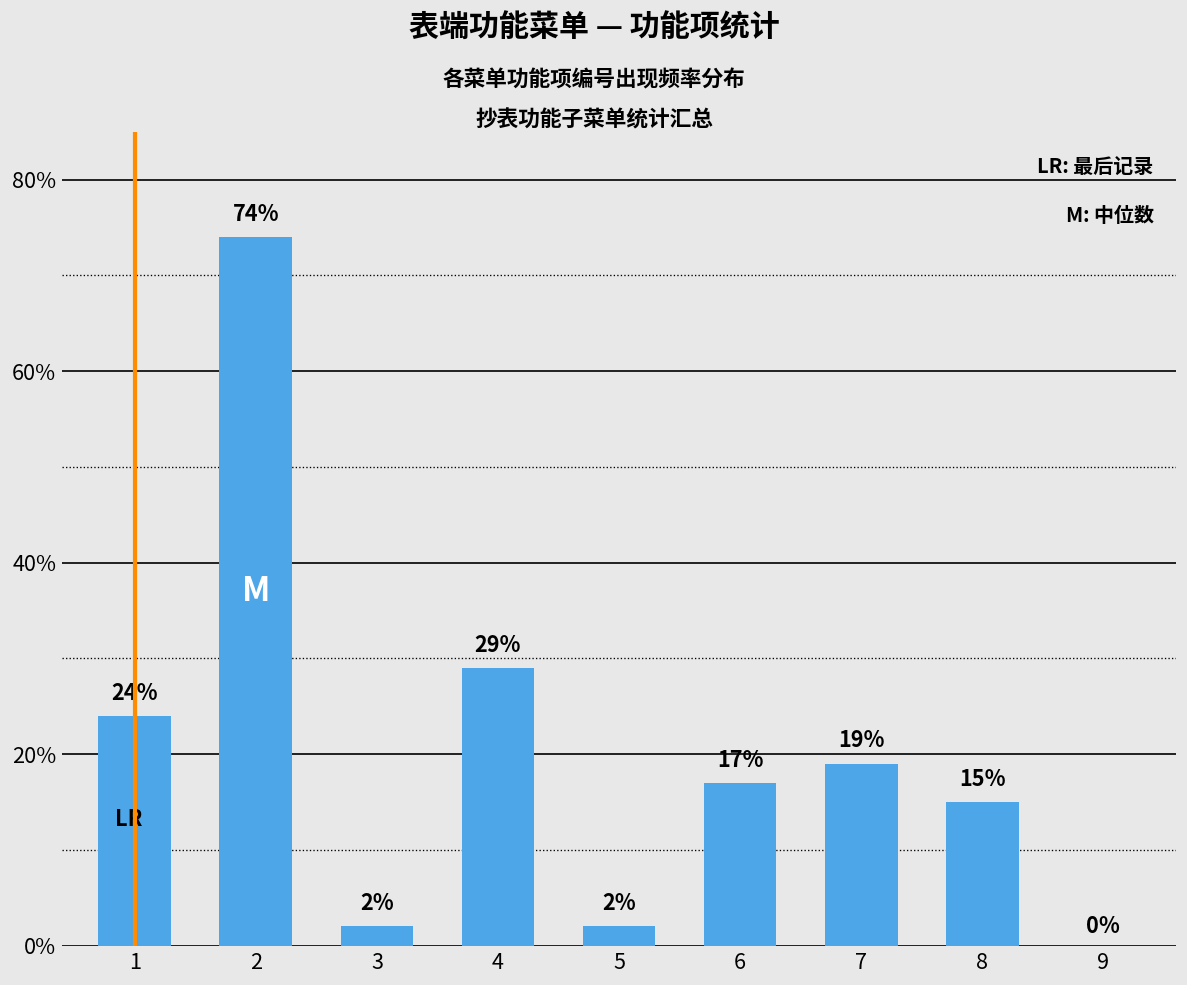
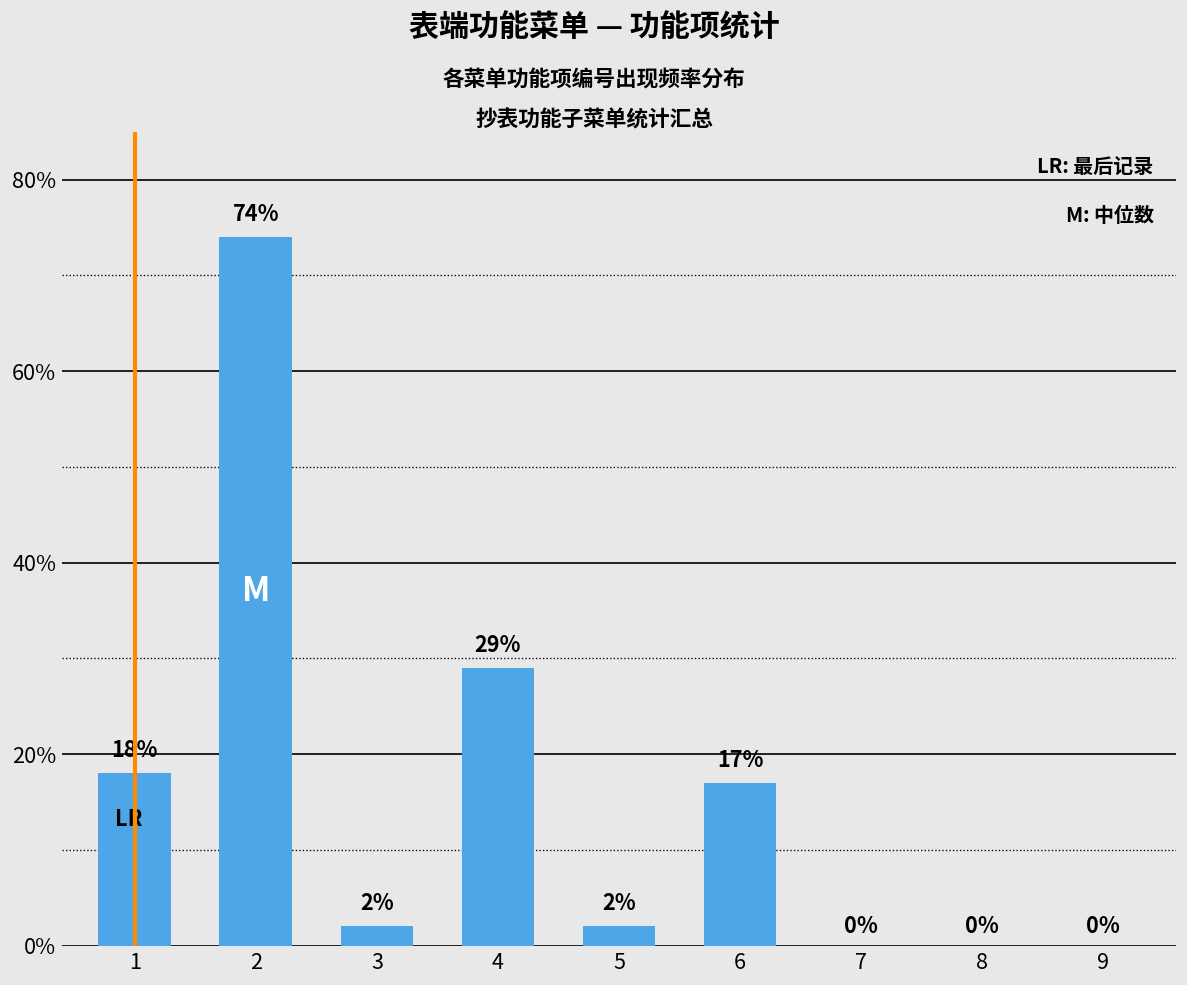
1: 24% -> 18%
7: 19% -> 0%
8: 15% -> 0%
